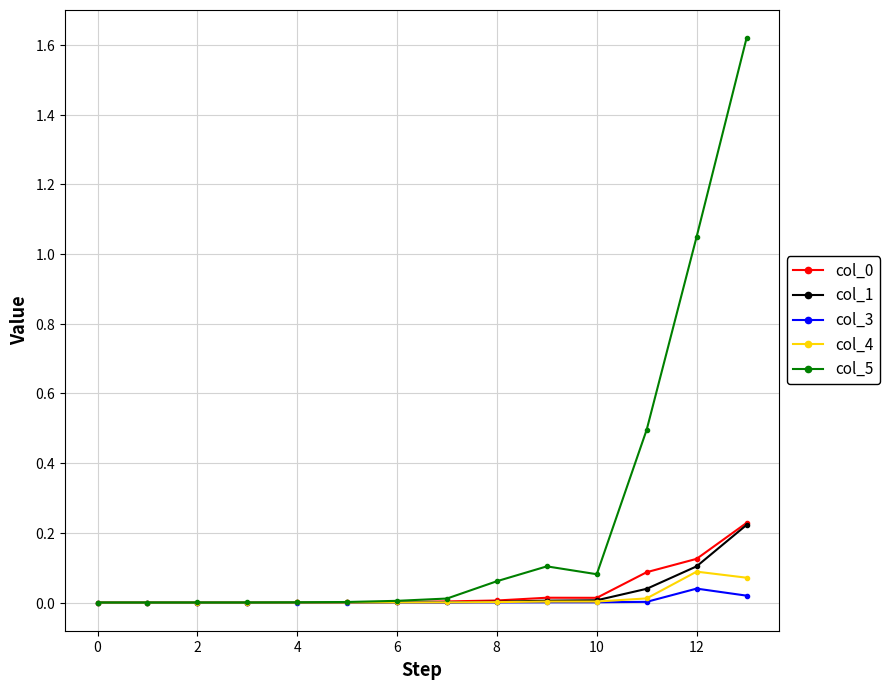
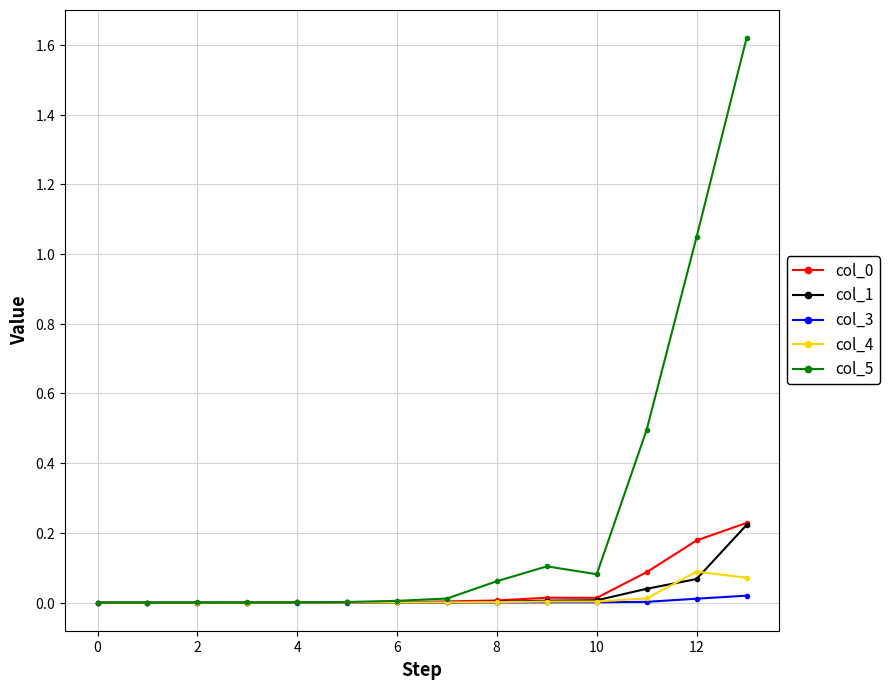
col_0, 12: 0.13 -> 0.18
col_1, 12: 0.10 -> 0.07
col_3, 12: 0.04 -> 0.01
